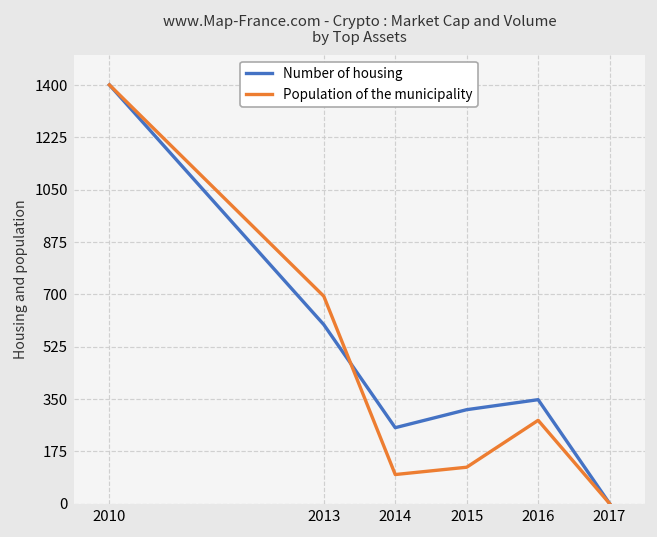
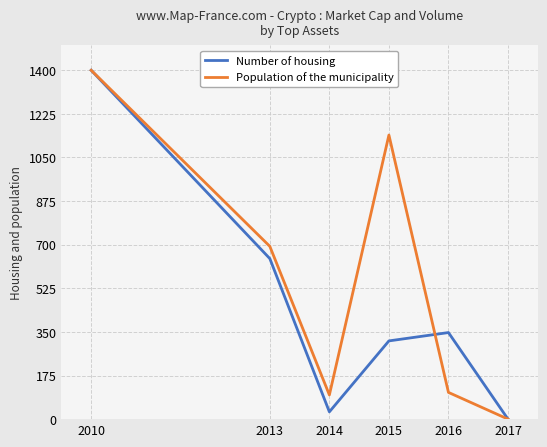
Number of housing, 2013: 600 -> 640
Number of housing, 2014: 250 -> 30
Population of the municipality, 2015: 120 -> 1140
Population of the municipality, 2016: 280 -> 110
